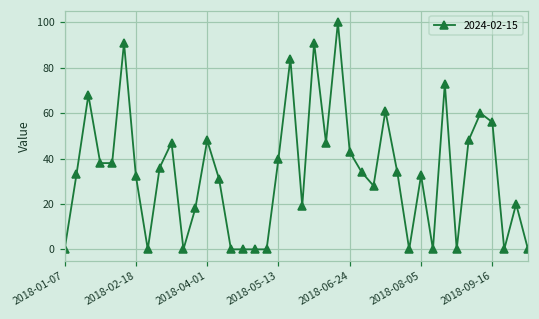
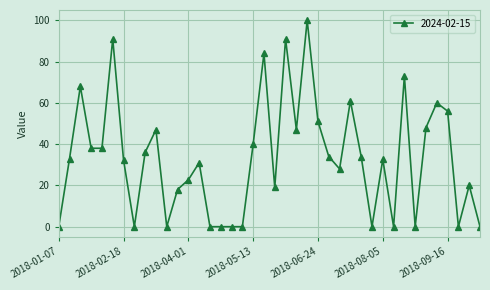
2018-04-01: 48 -> 23
2018-06-24: 43 -> 51
